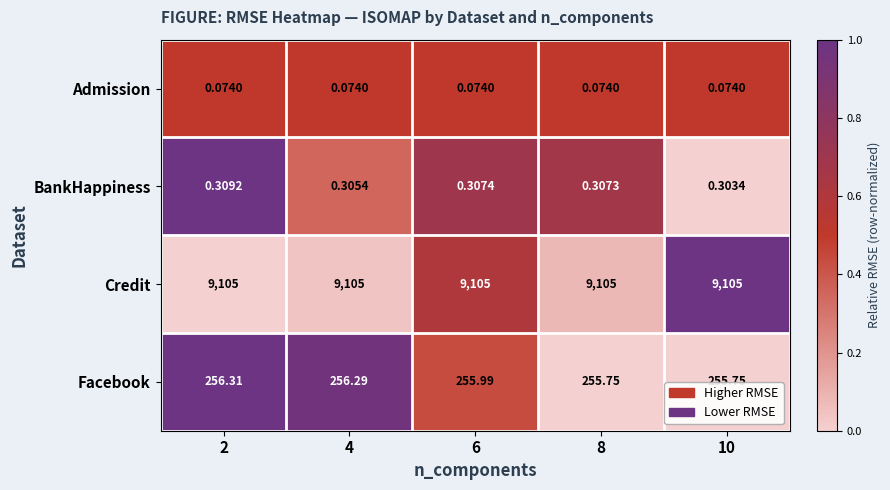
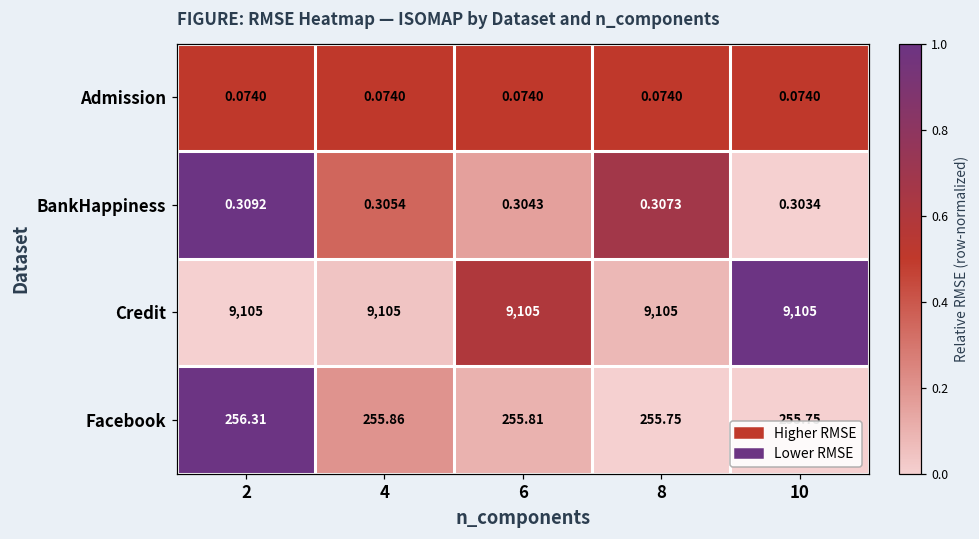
BankHappiness, 6: 0.3074 -> 0.3043
Facebook, 4: 256.29 -> 255.86
Facebook, 6: 255.99 -> 255.81
